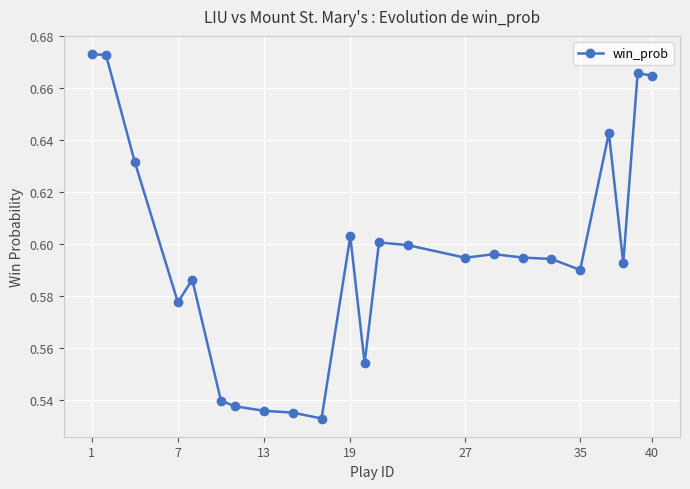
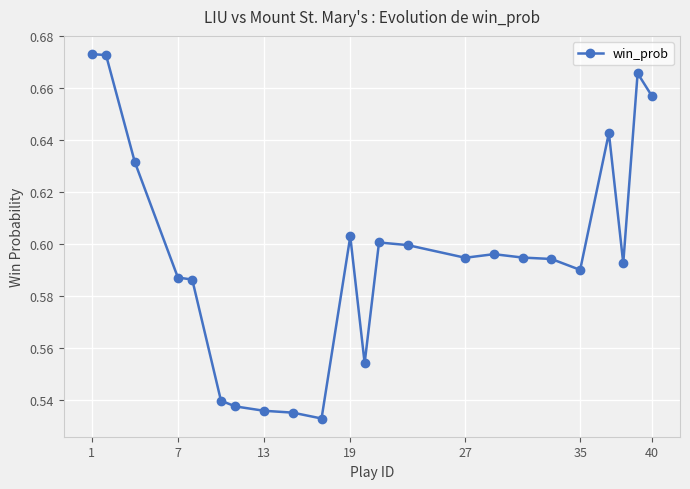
7: 0.578 -> 0.587
40: 0.665 -> 0.657
